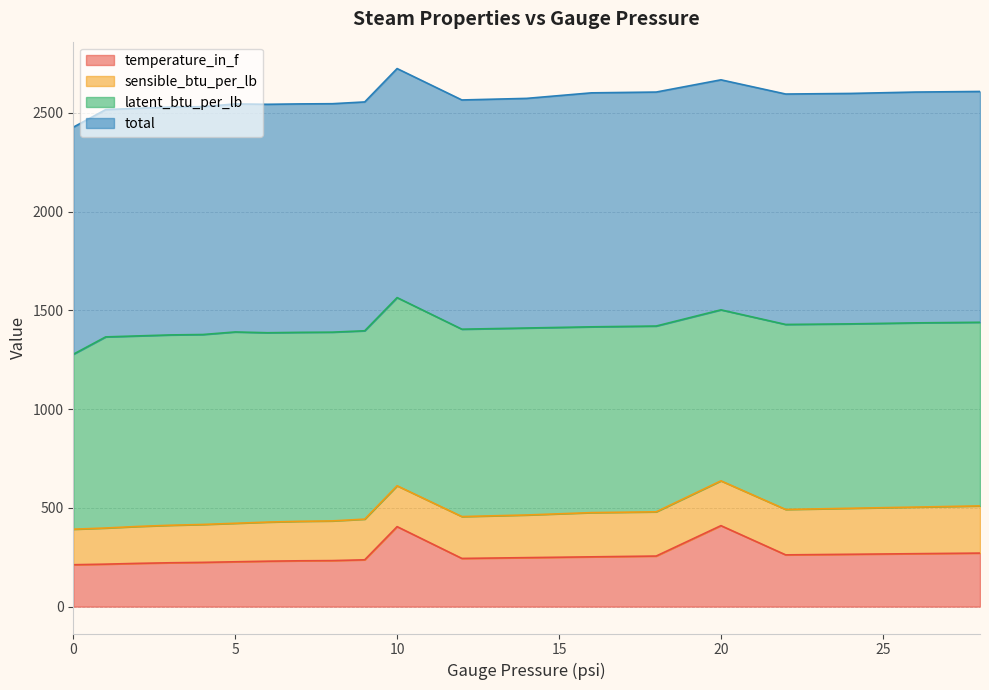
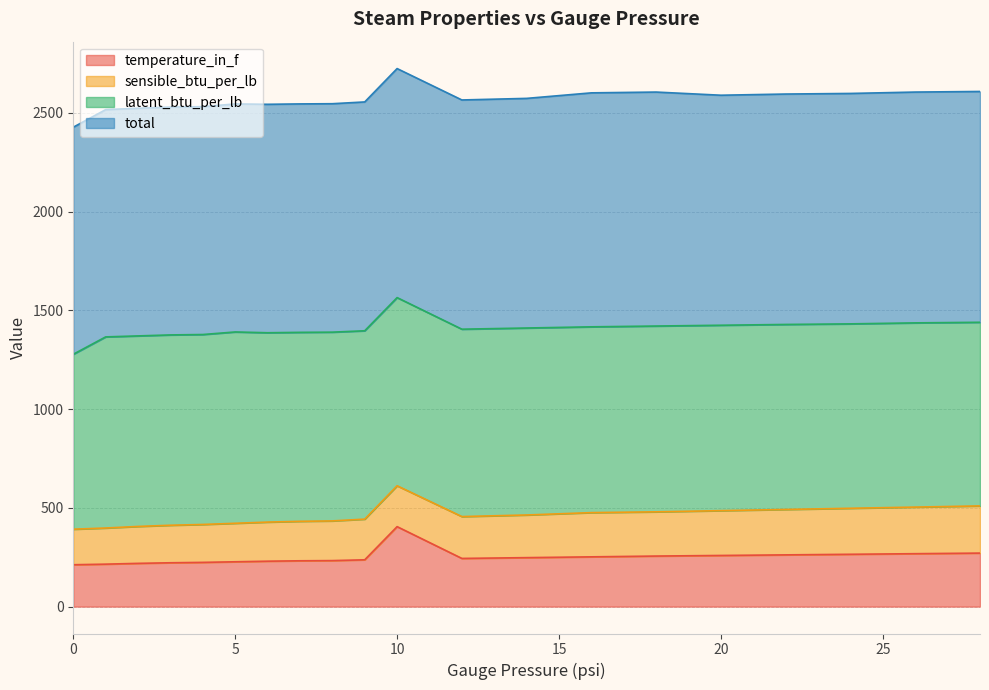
temperature_in_f, 20: 410 -> 260
latent_btu_per_lb, 20: 870 -> 940
